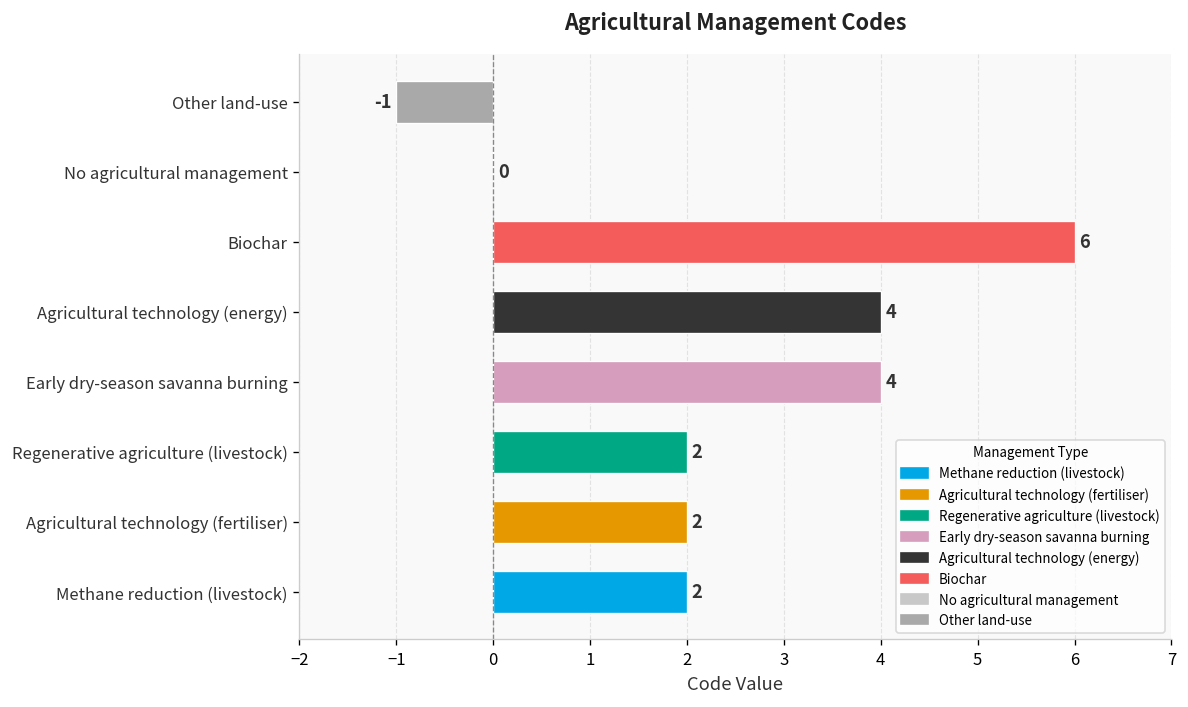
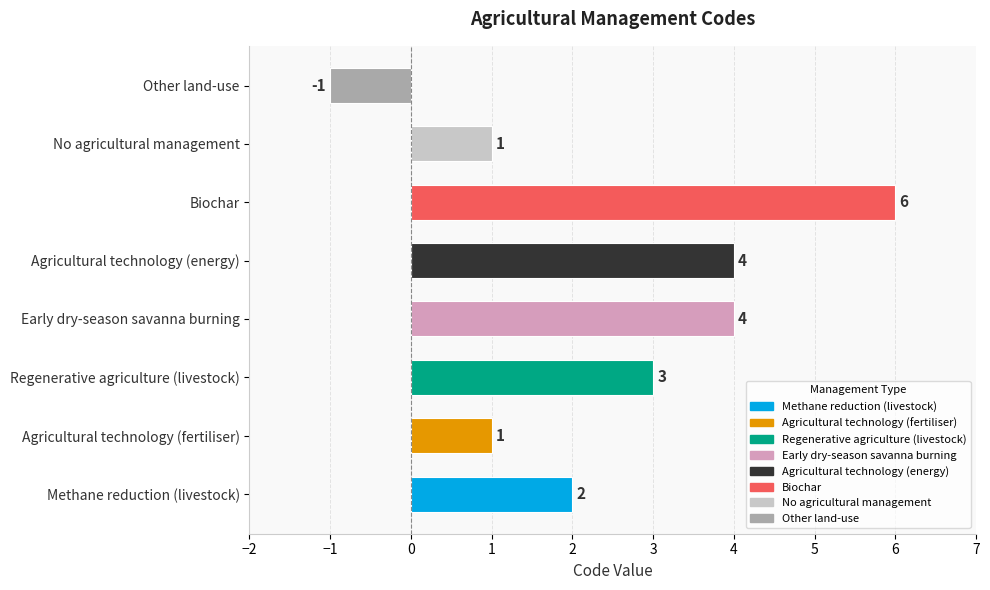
No agricultural management: 0 -> 1
Regenerative agriculture (livestock): 2 -> 3
Agricultural technology (fertiliser): 2 -> 1
